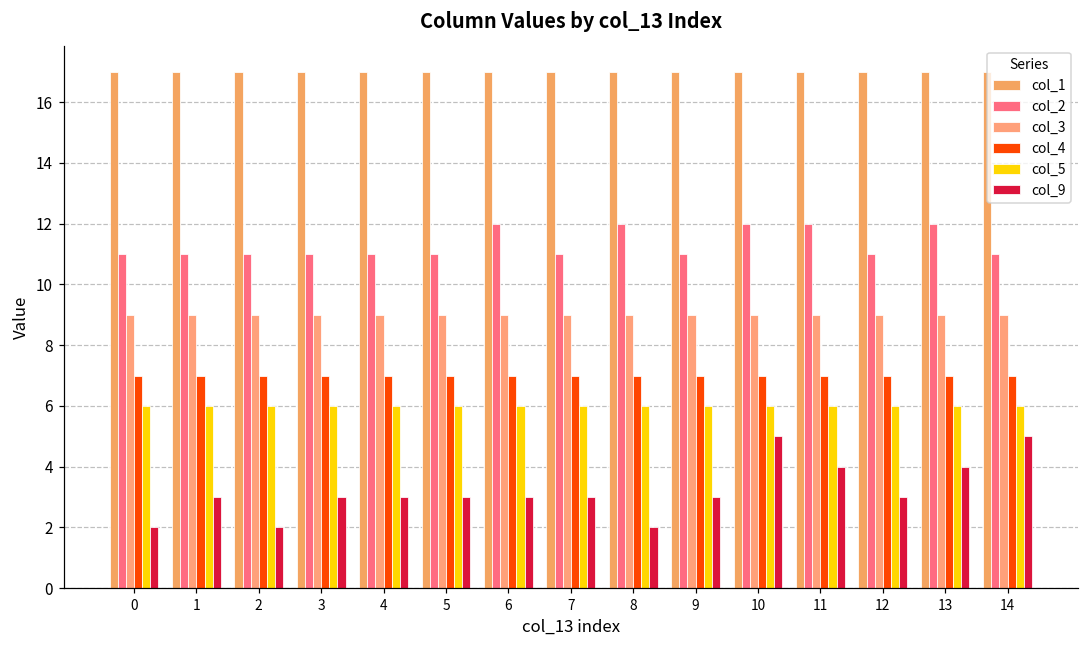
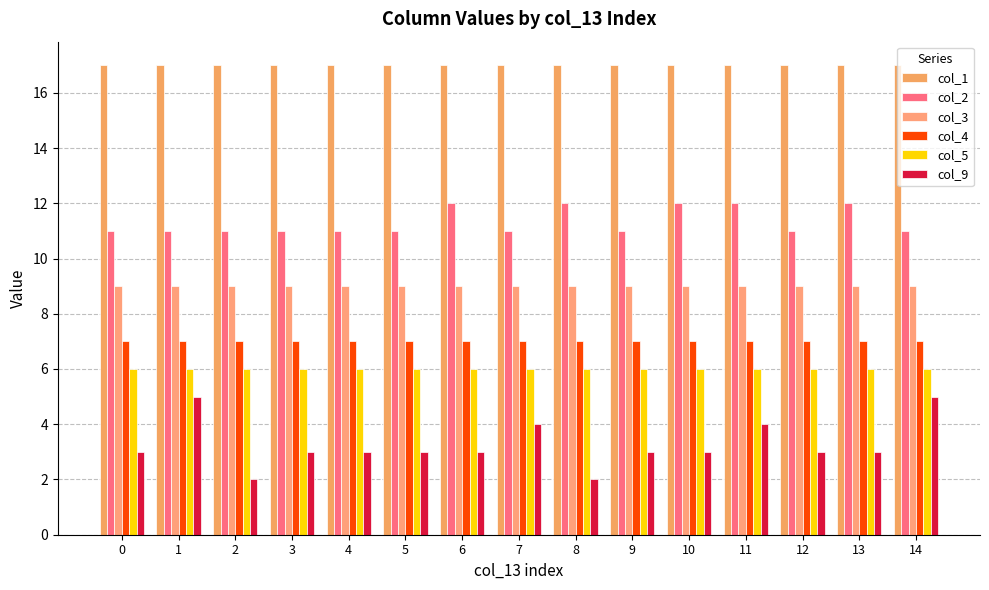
col_9, 0: 2 -> 3
col_9, 1: 3 -> 5
col_9, 7: 3 -> 4
col_9, 10: 5 -> 3
col_9, 13: 4 -> 3
